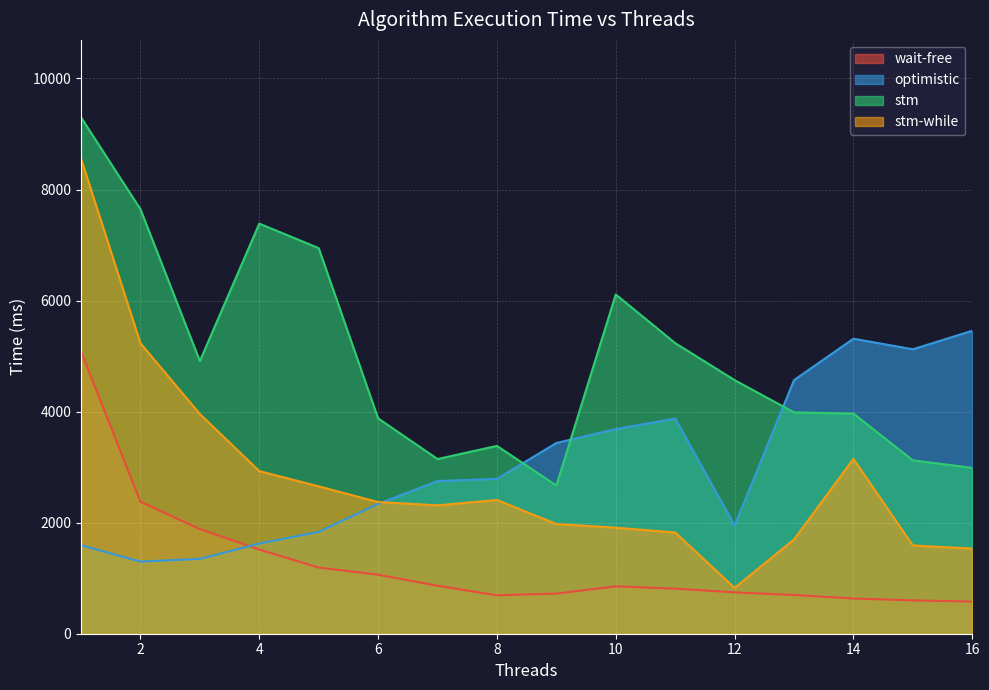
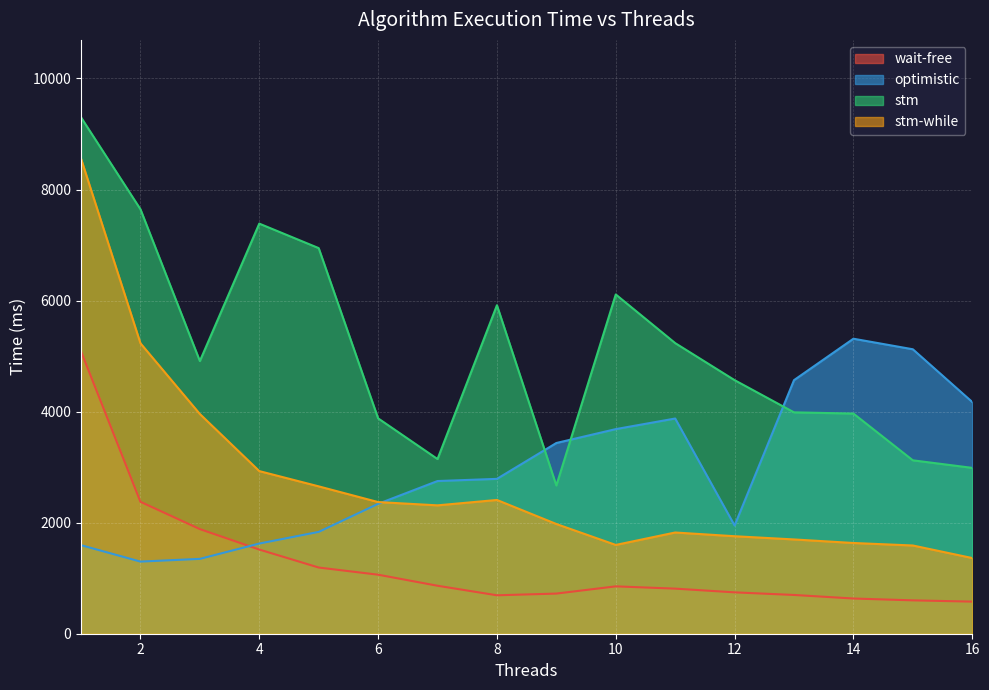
stm, 8: 3400 -> 5900
stm-while, 10: 1900 -> 1600
stm-while, 12: 800 -> 1800
stm-while, 14: 3100 -> 1600
optimistic, 16: 5500 -> 4200
stm-while, 16: 1500 -> 1400
